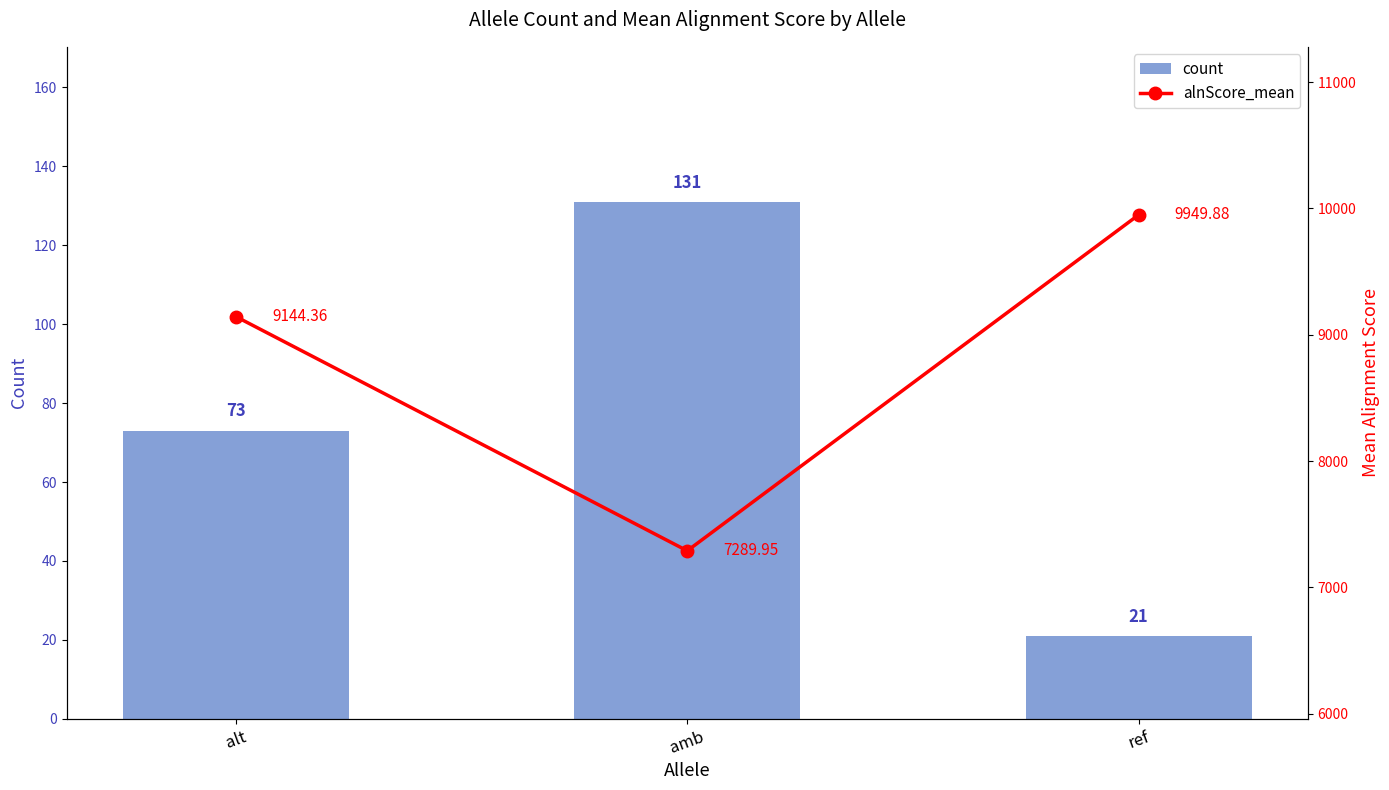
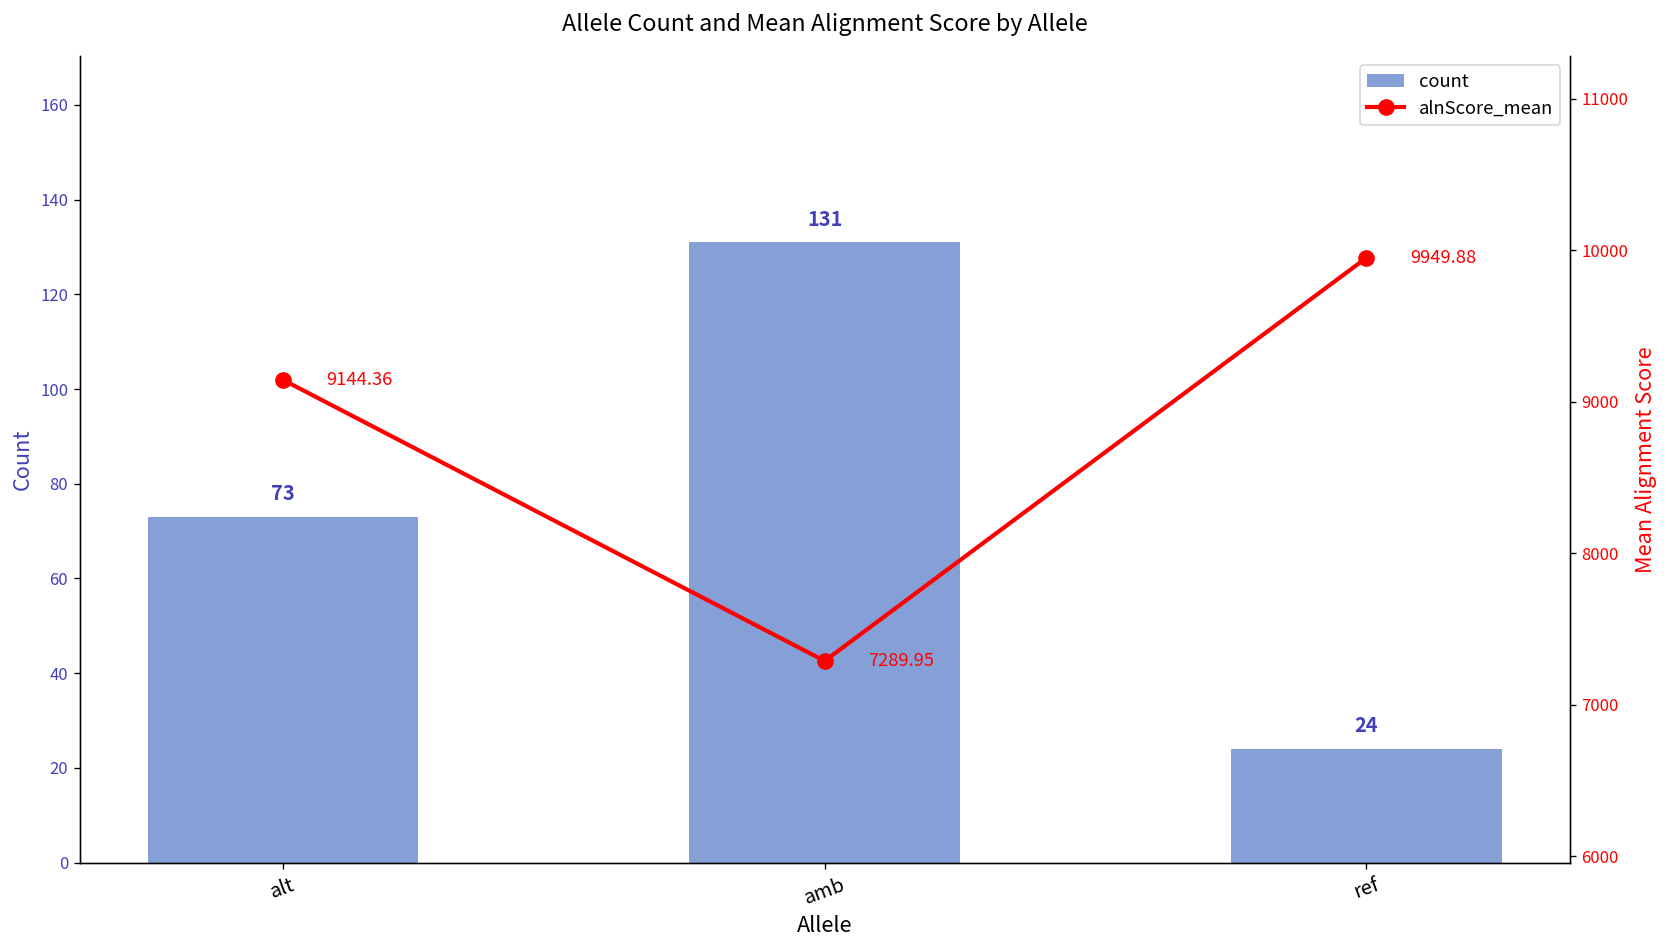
count, ref: 21 -> 24
